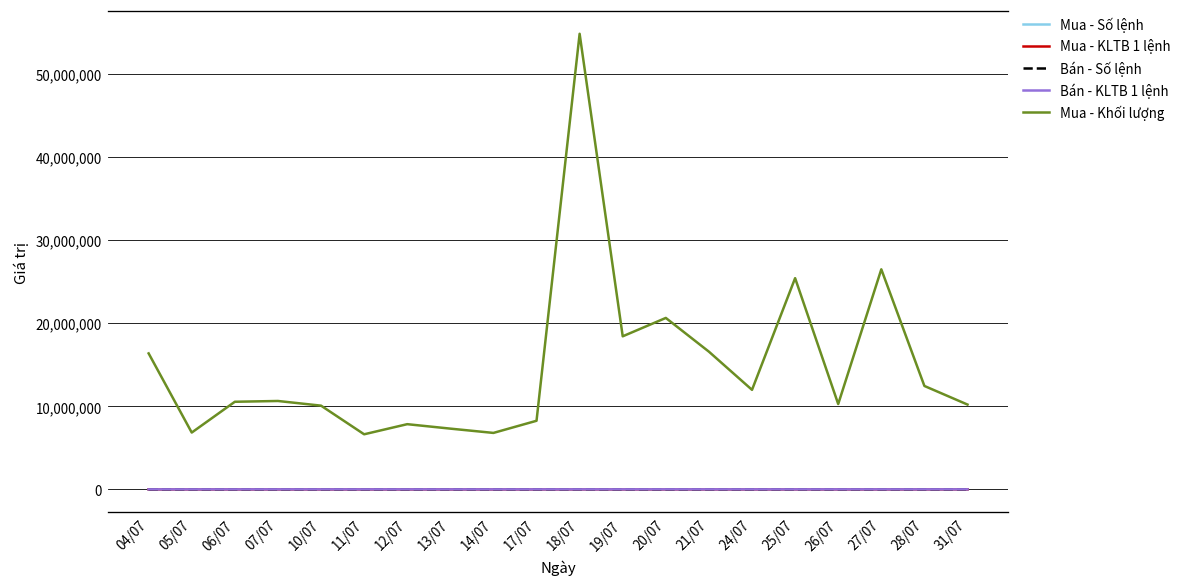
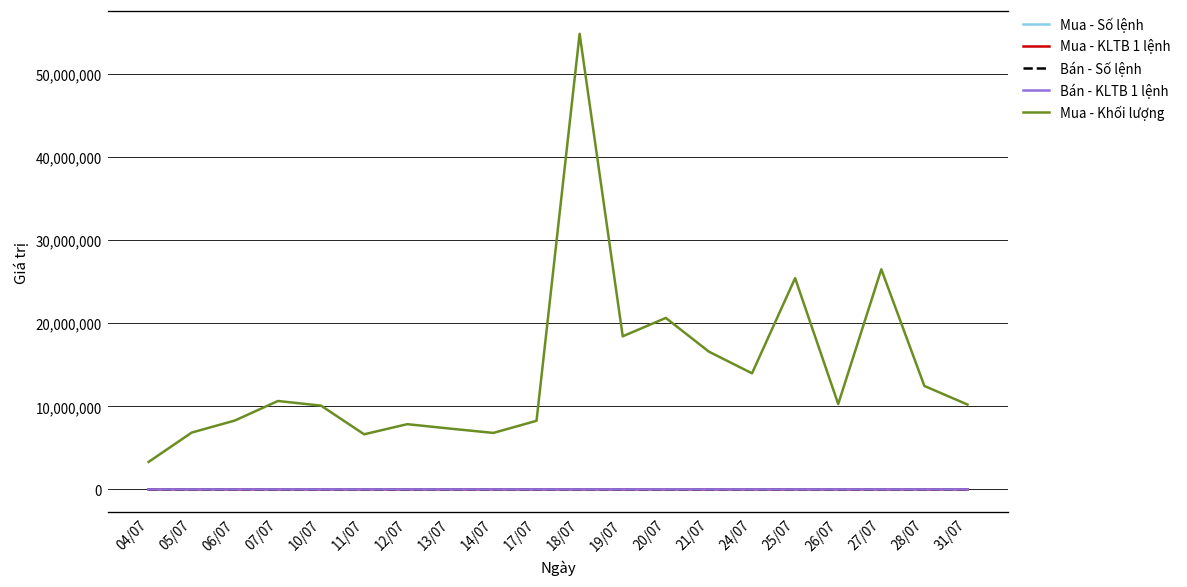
Mua - Khối lượng, 04/07: 16,000,000 -> 3,000,000
Mua - Khối lượng, 06/07: 11,000,000 -> 8,000,000
Mua - Khối lượng, 24/07: 12,000,000 -> 14,000,000
